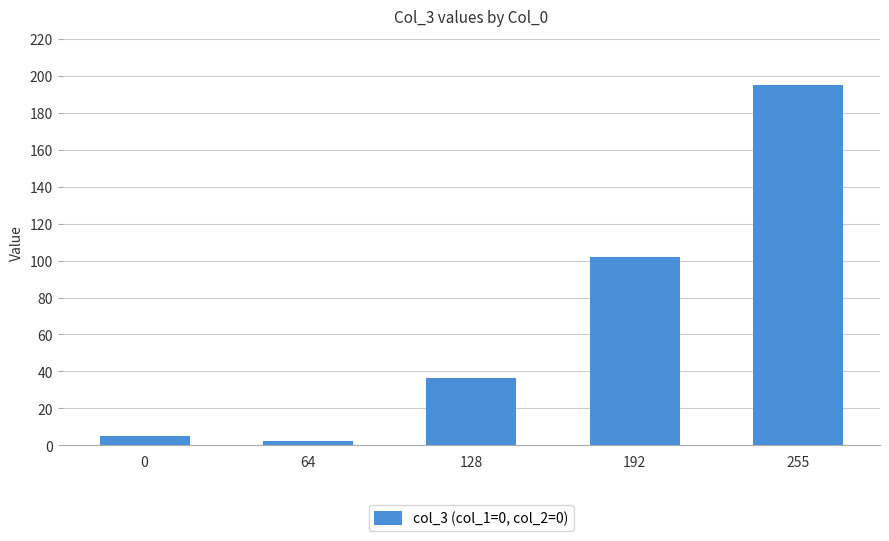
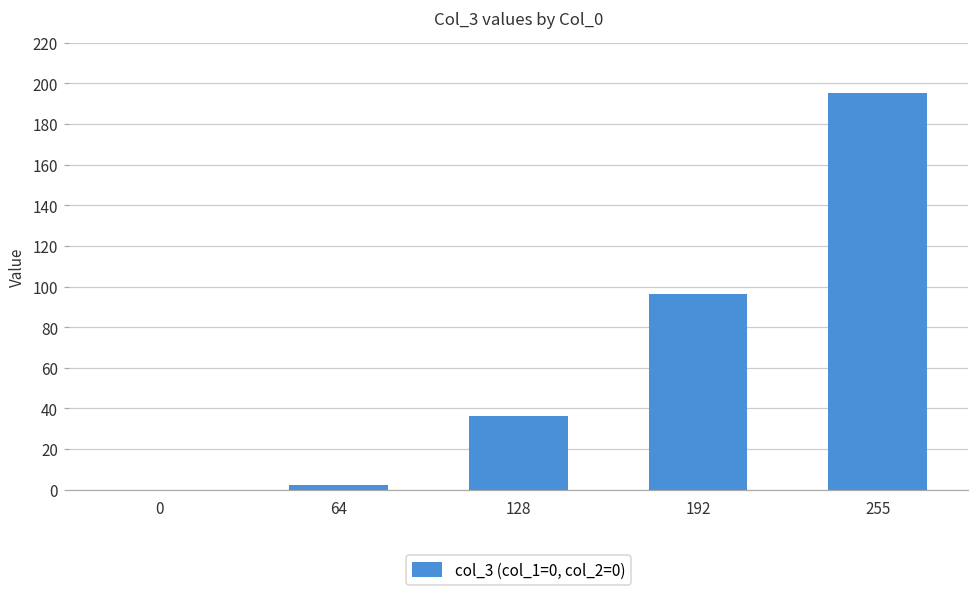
0: 5 -> 0
192: 102 -> 97
